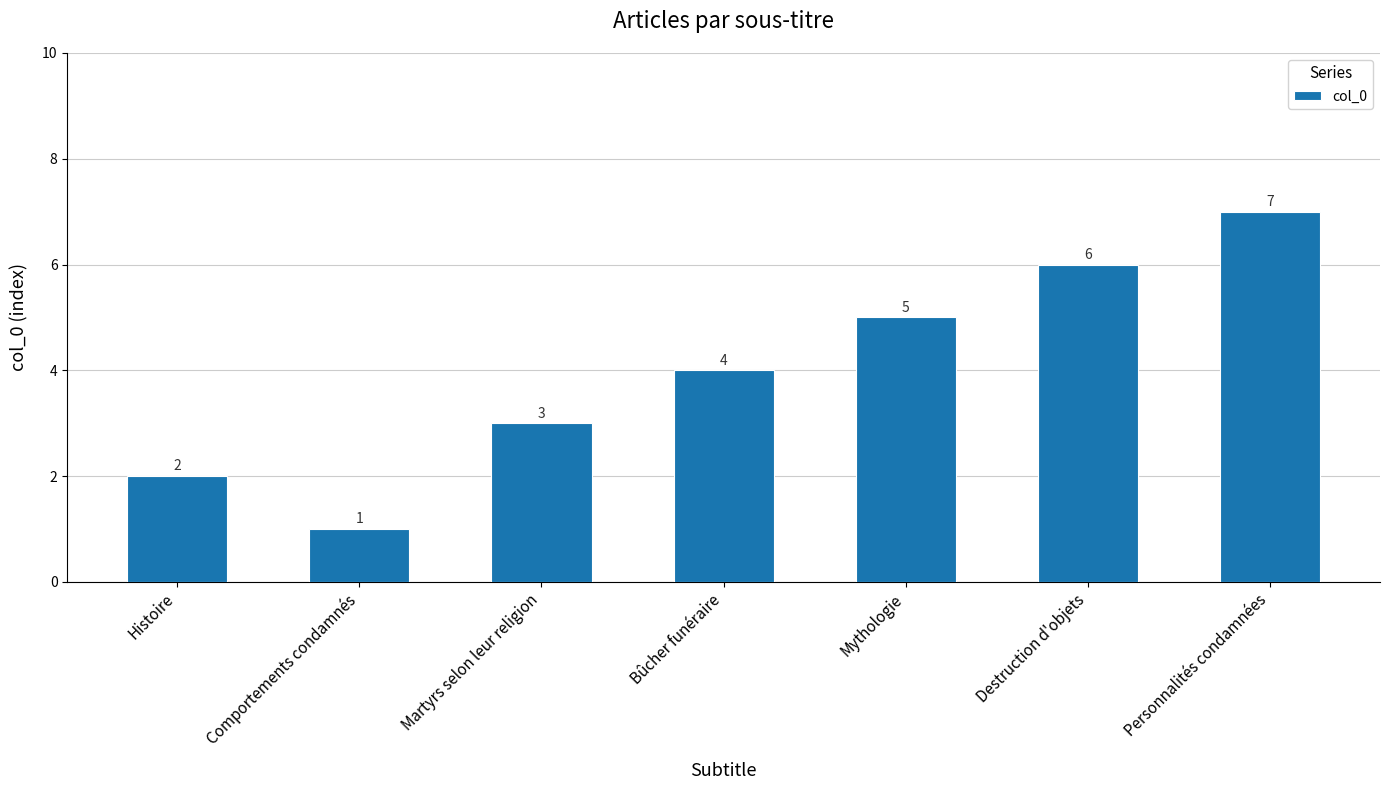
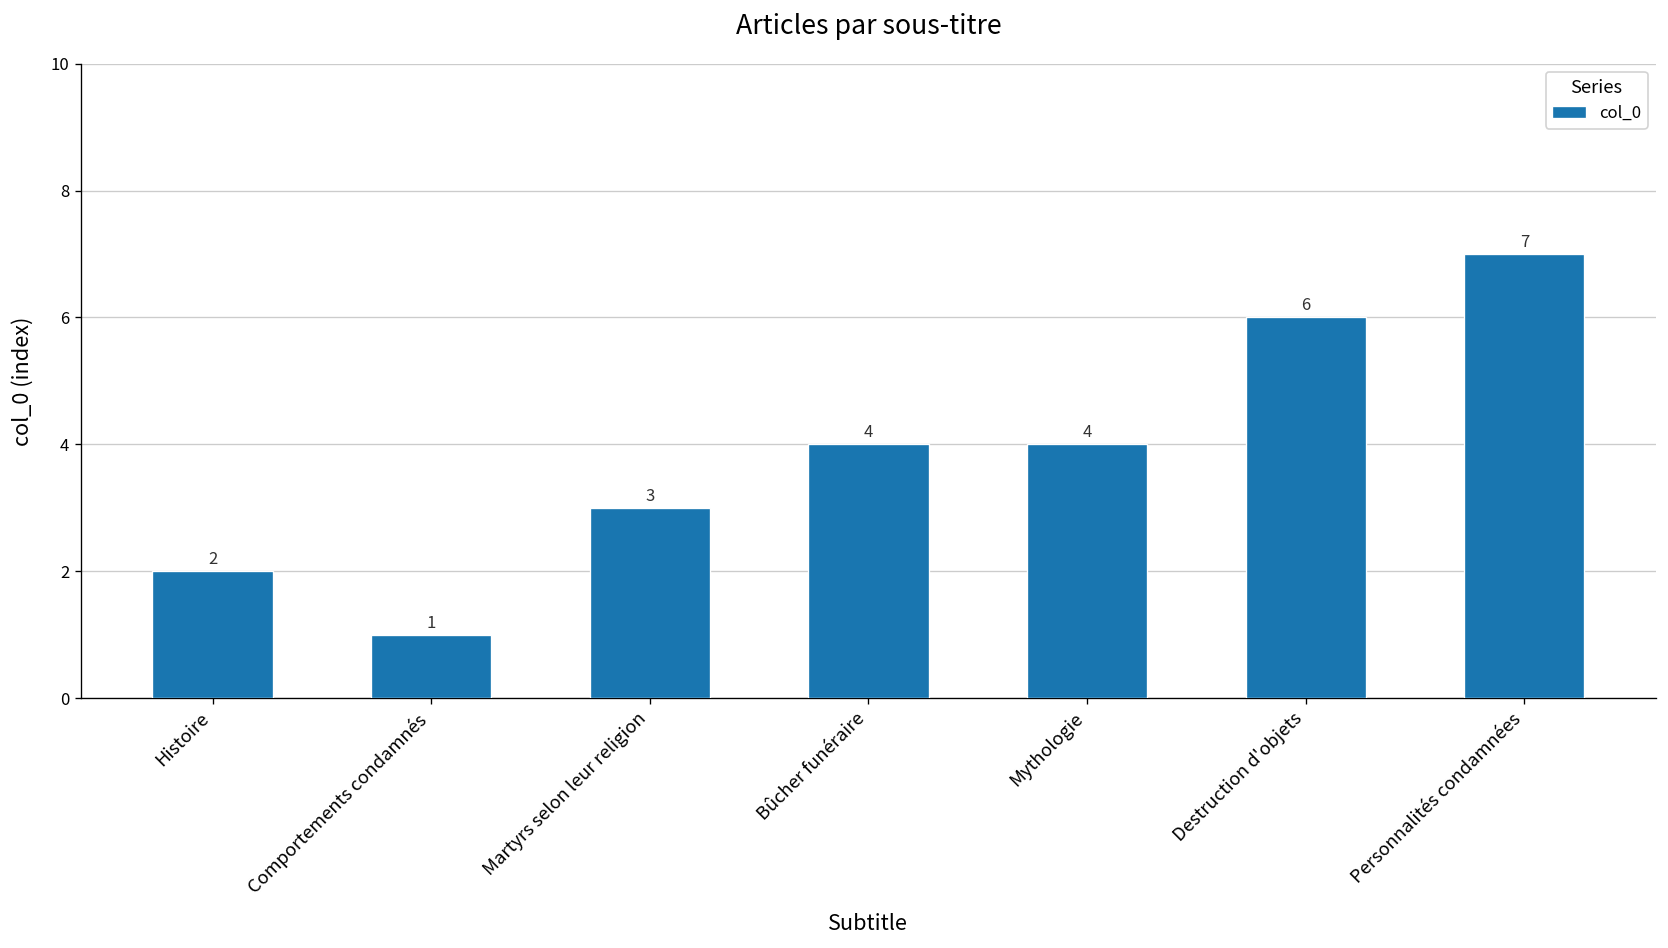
Mythologie: 5 -> 4
